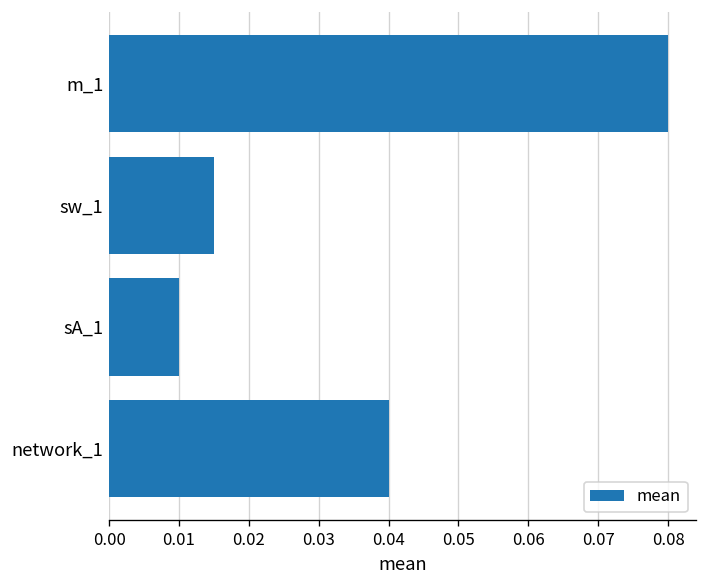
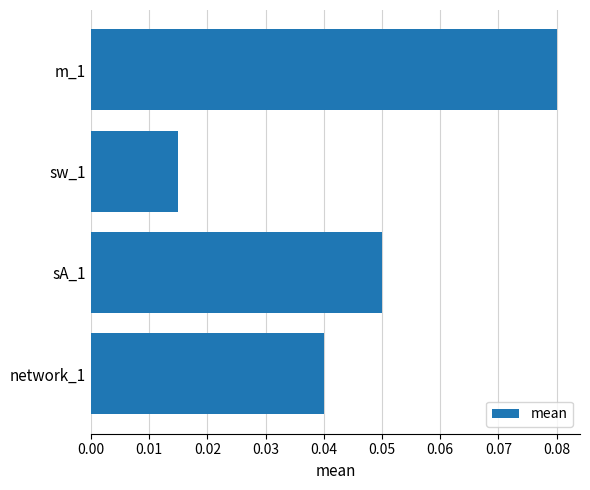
sA_1: 0.01 -> 0.05
